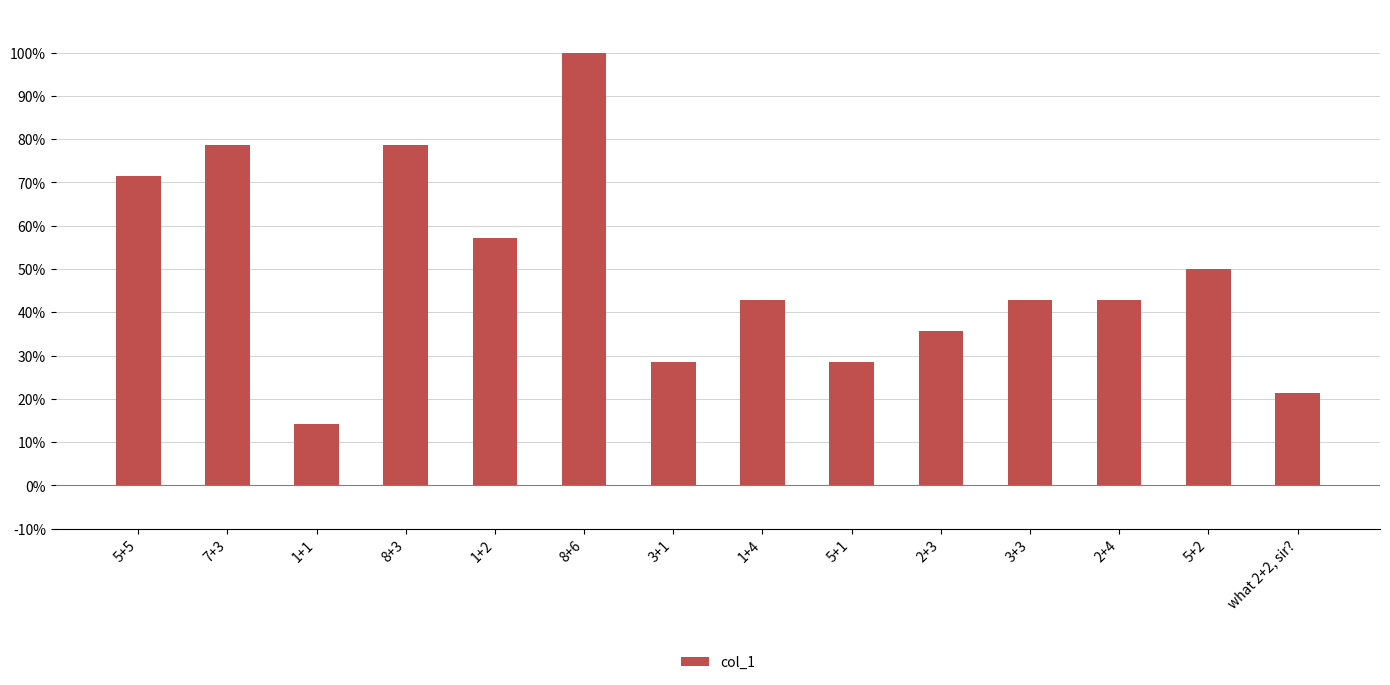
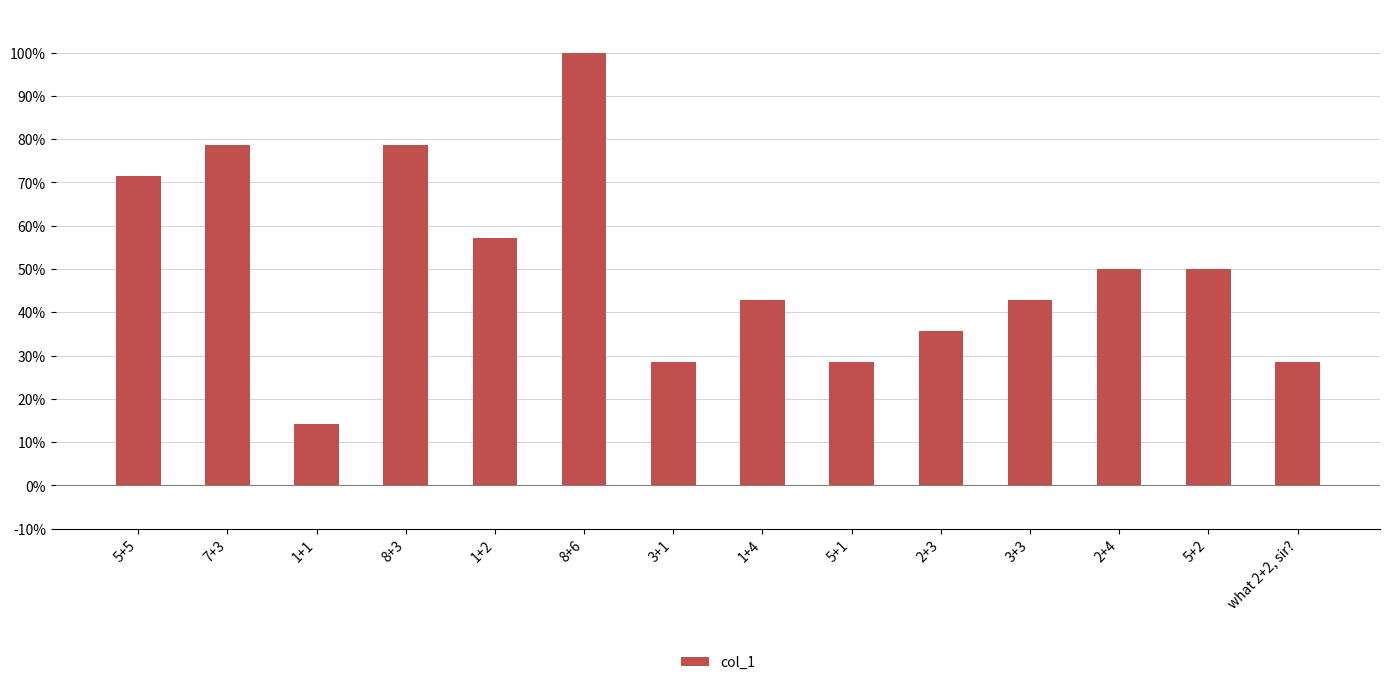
2+4: 43% -> 50%
what 2+2, sir?: 21% -> 29%
